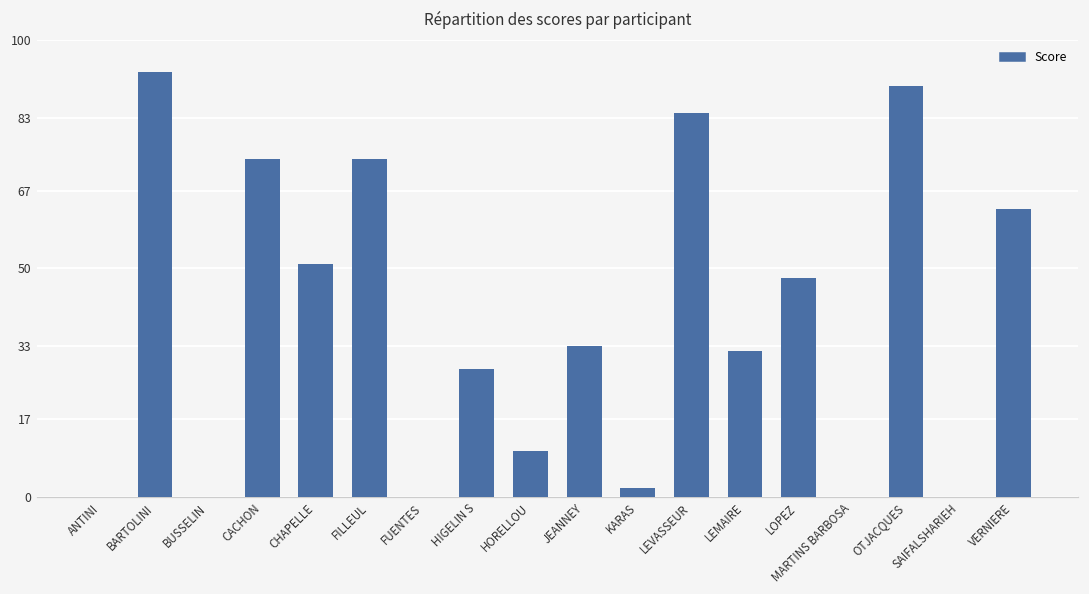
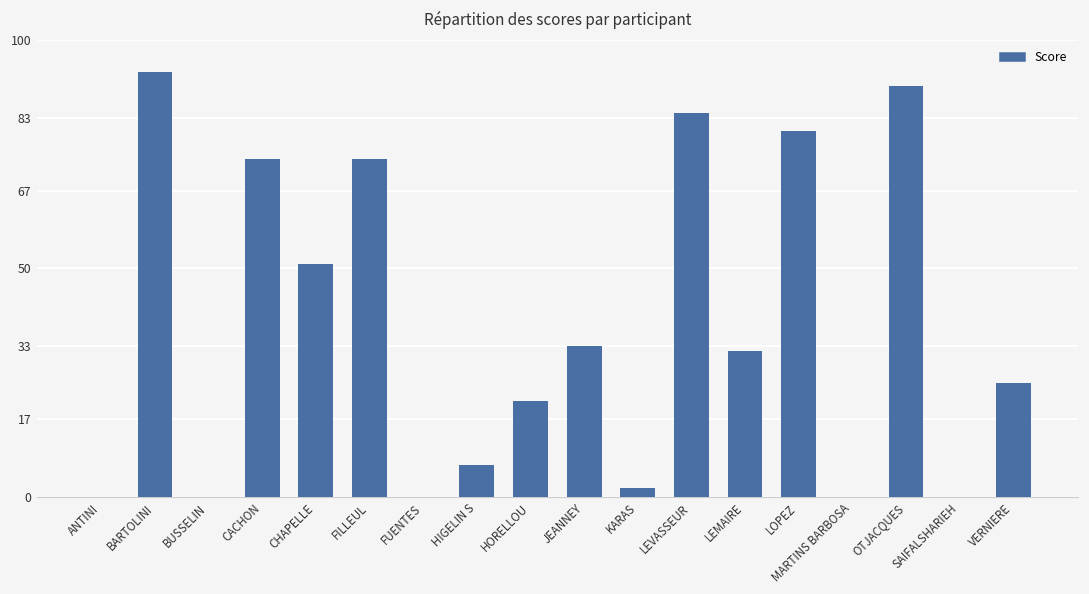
HIGELIN S: 28 -> 7
HORELLOU: 10 -> 21
LOPEZ: 48 -> 80
VERNIERE: 63 -> 25
